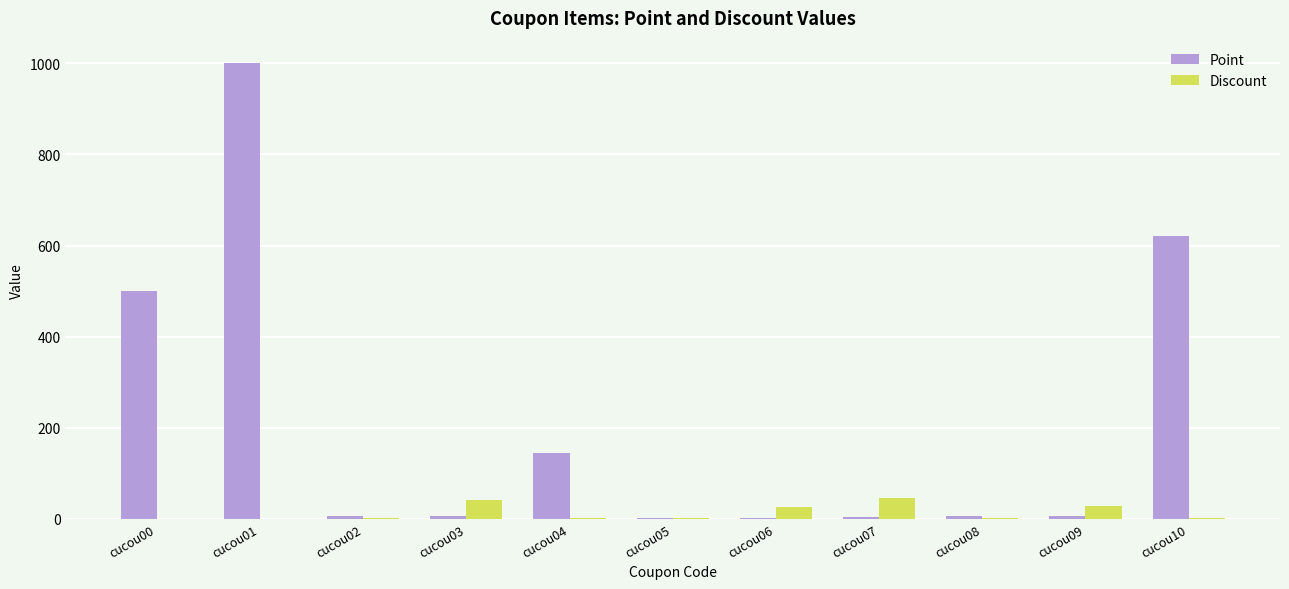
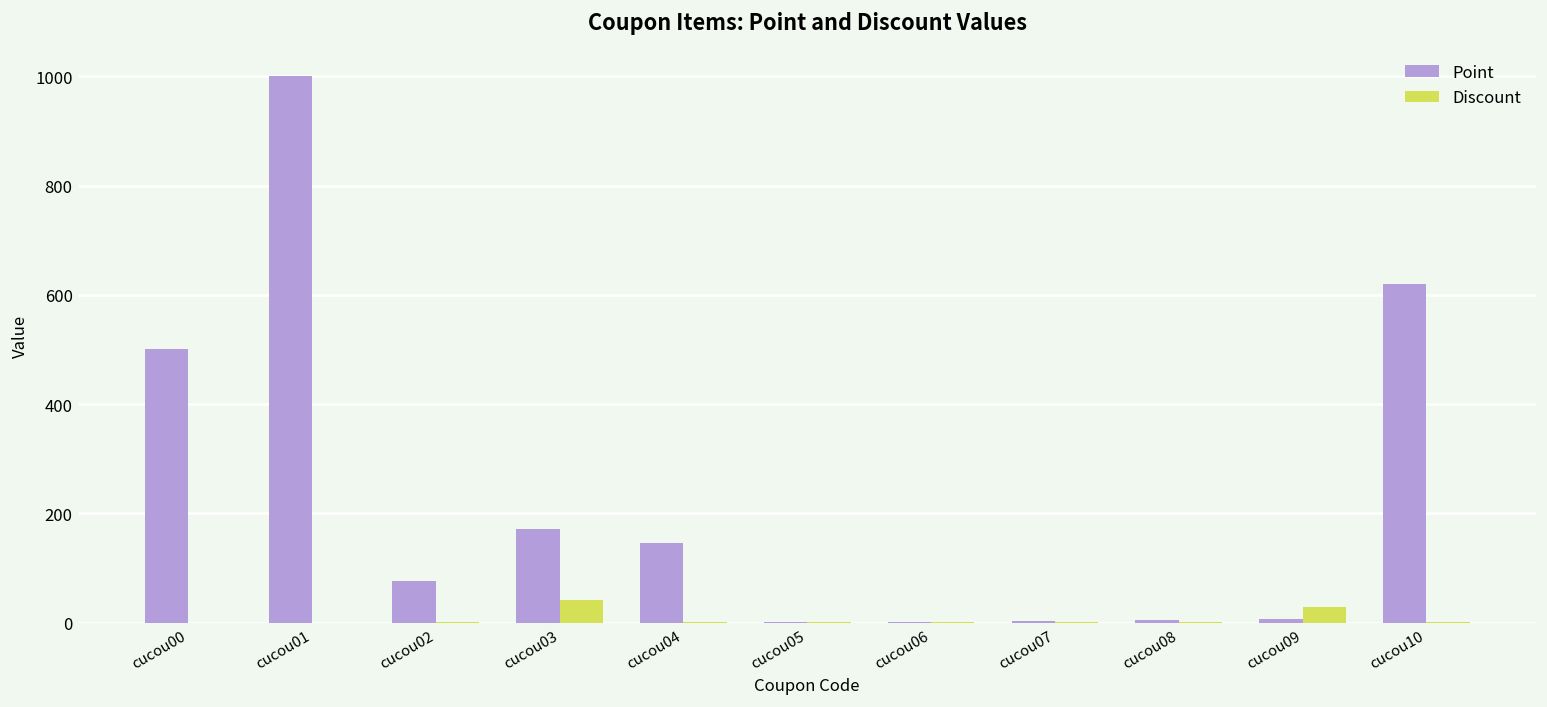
Point, cucou02: 10 -> 80
Point, cucou03: 10 -> 170
Discount, cucou06: 30 -> 0
Discount, cucou07: 50 -> 0
